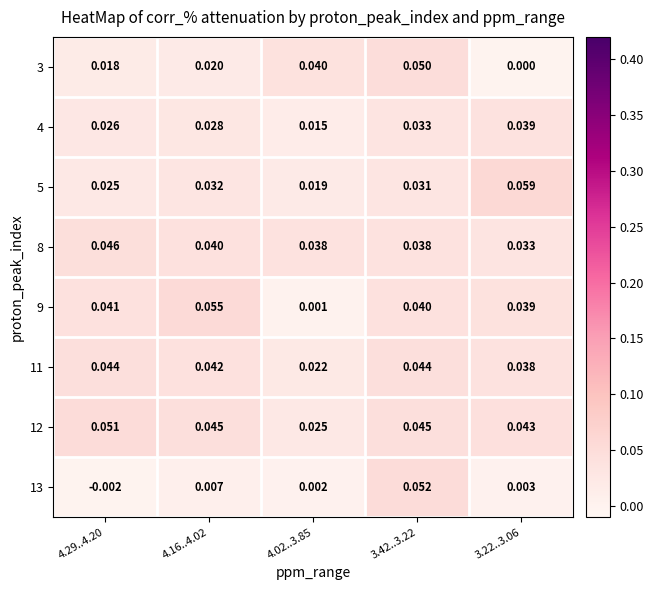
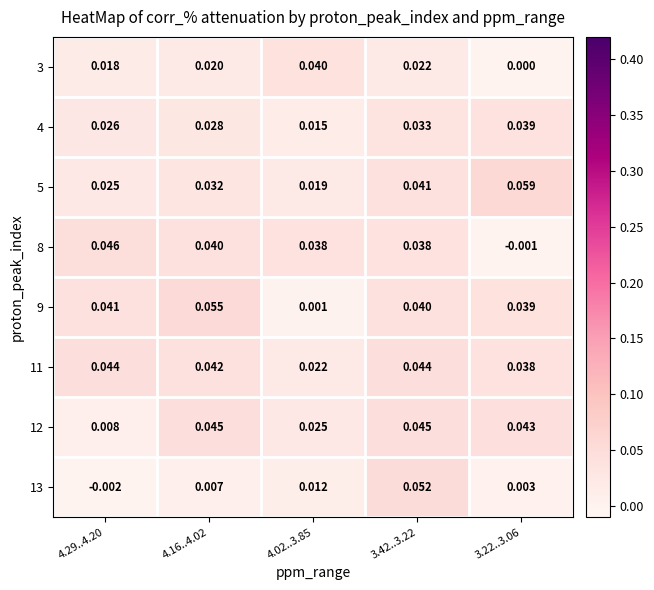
3, 3.42..3.22: 0.050 -> 0.022
5, 3.42..3.22: 0.031 -> 0.041
8, 3.22..3.06: 0.033 -> -0.001
12, 4.29..4.20: 0.051 -> 0.008
13, 4.02..3.85: 0.002 -> 0.012
